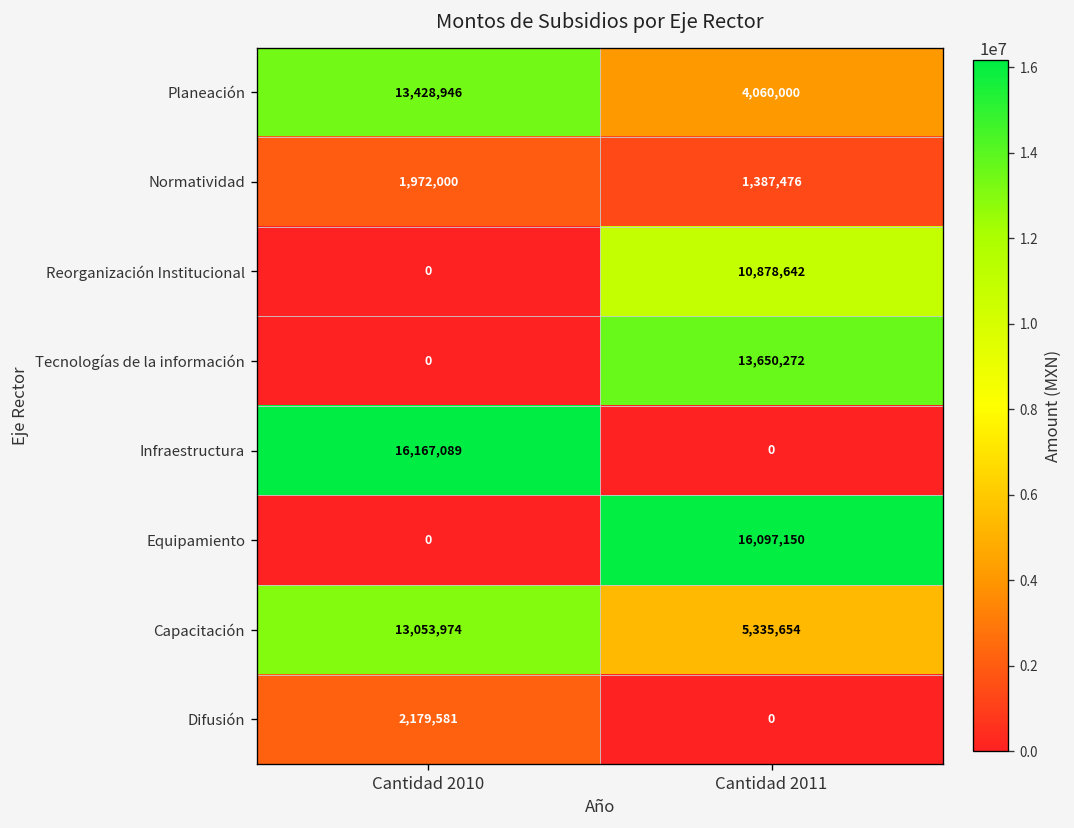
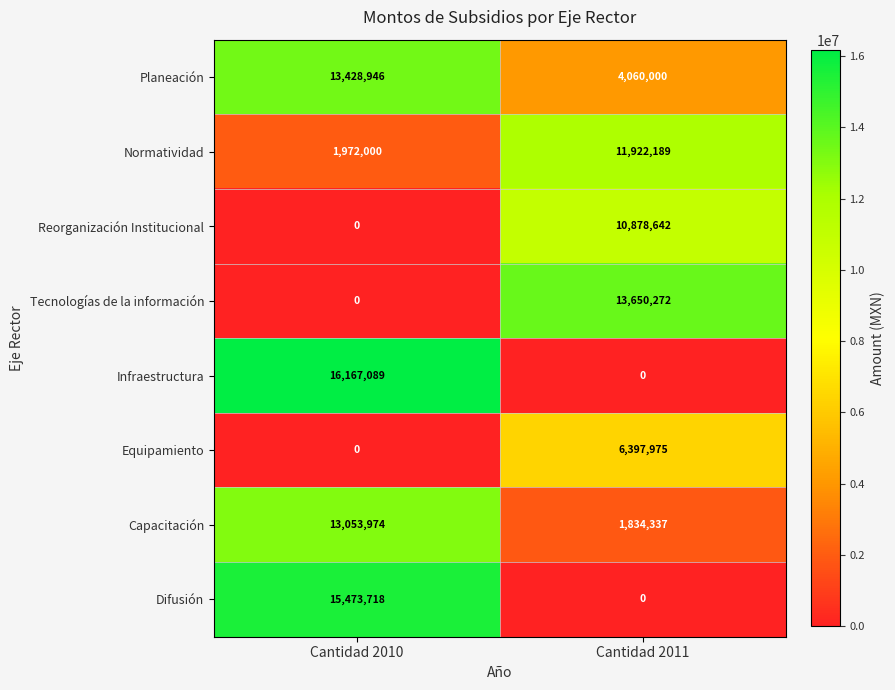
Normatividad, Cantidad 2011: 1,387,476 -> 11,922,189
Equipamiento, Cantidad 2011: 16,097,150 -> 6,397,975
Capacitación, Cantidad 2011: 5,335,654 -> 1,834,337
Difusión, Cantidad 2010: 2,179,581 -> 15,473,718
